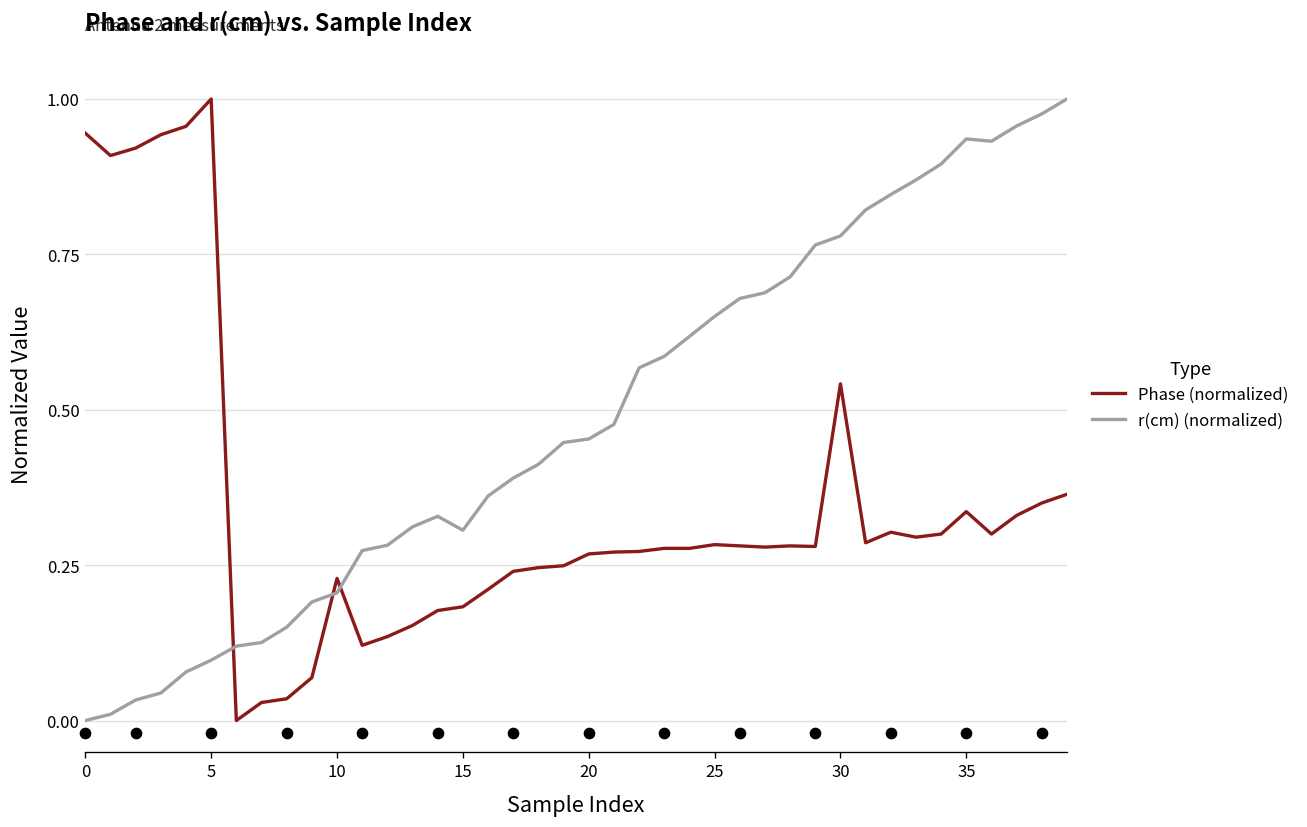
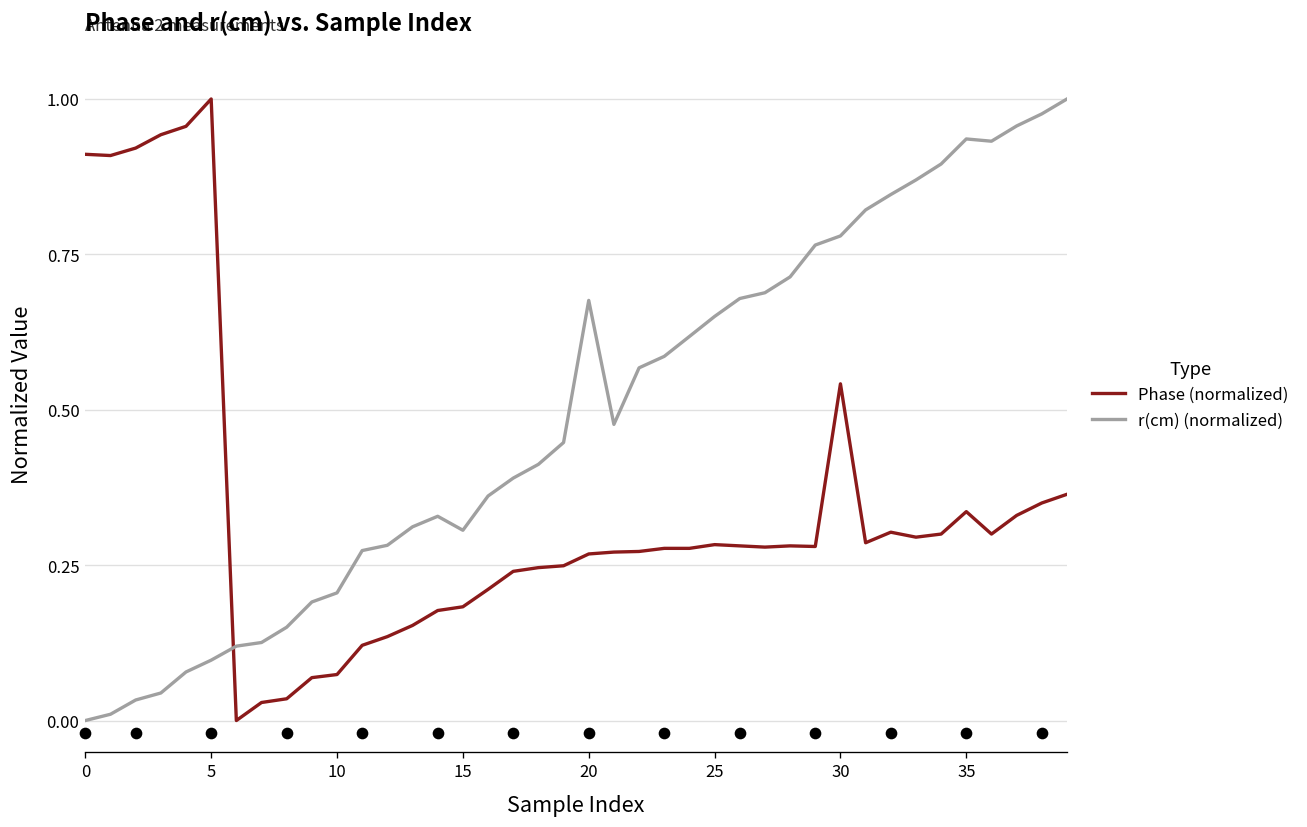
Phase (normalized), 0: 0.94 -> 0.91
Phase (normalized), 10: 0.23 -> 0.07
r(cm) (normalized), 20: 0.45 -> 0.68
